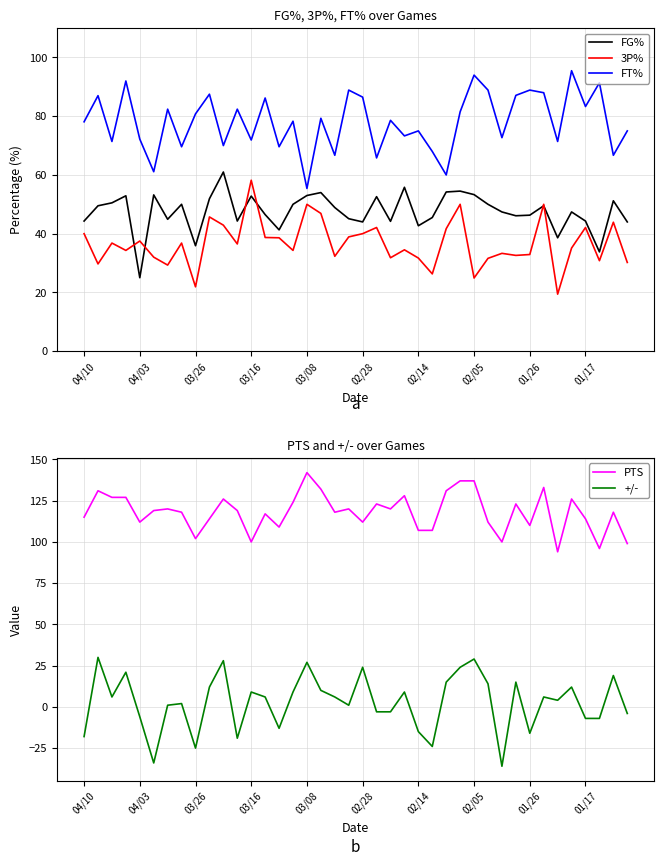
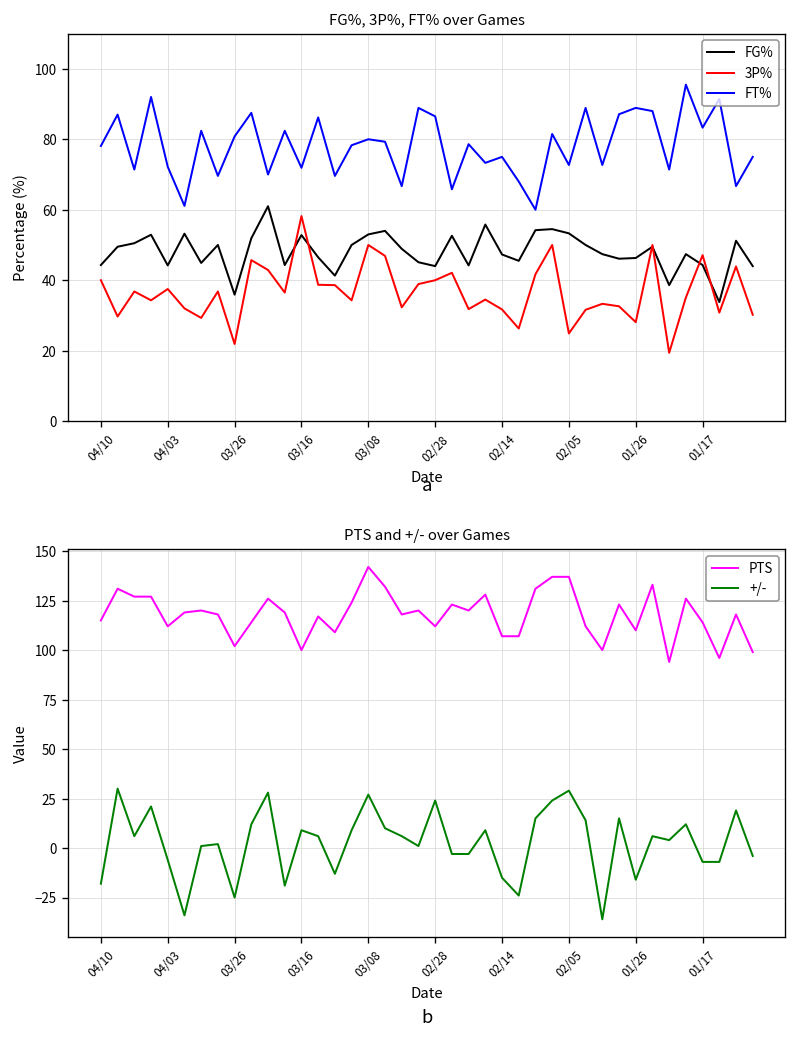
FG%, 3P%, FT% over Games, FG%, 04/03: 25 -> 44
FG%, 3P%, FT% over Games, FT%, 03/08: 55 -> 80
FG%, 3P%, FT% over Games, FG%, 02/14: 43 -> 47
FG%, 3P%, FT% over Games, FT%, 02/05: 94 -> 73
FG%, 3P%, FT% over Games, 3P%, 01/26: 33 -> 28
FG%, 3P%, FT% over Games, 3P%, 01/17: 42 -> 47
